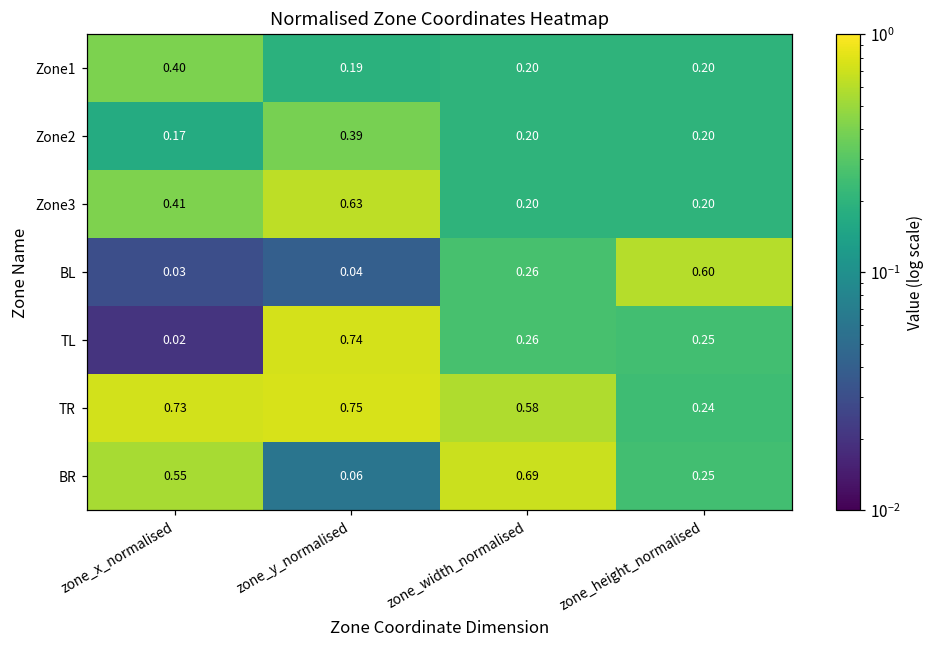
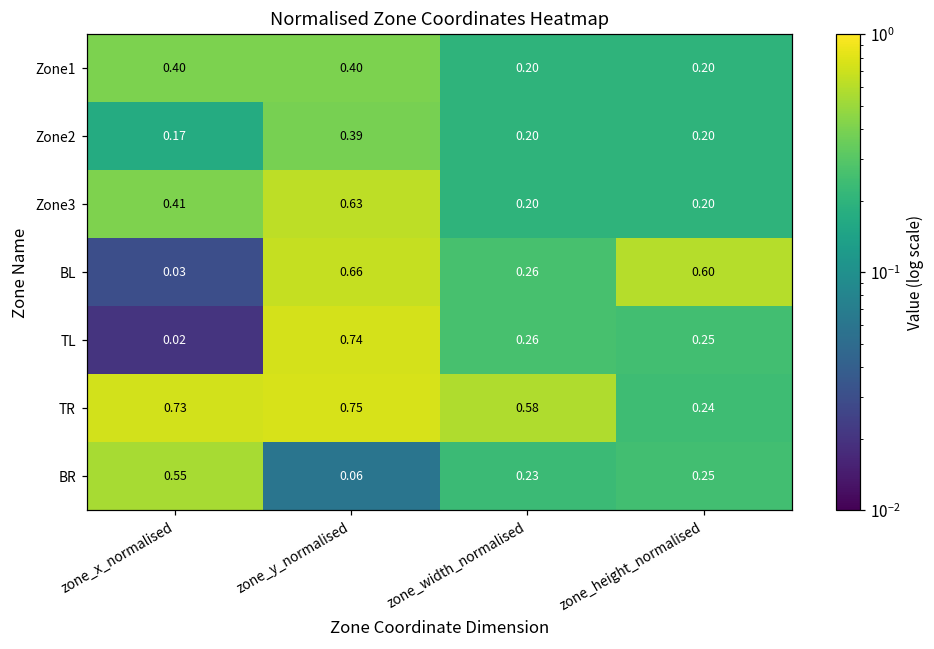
Zone1, zone_y_normalised: 0.19 -> 0.40
BL, zone_y_normalised: 0.04 -> 0.66
BR, zone_width_normalised: 0.69 -> 0.23
